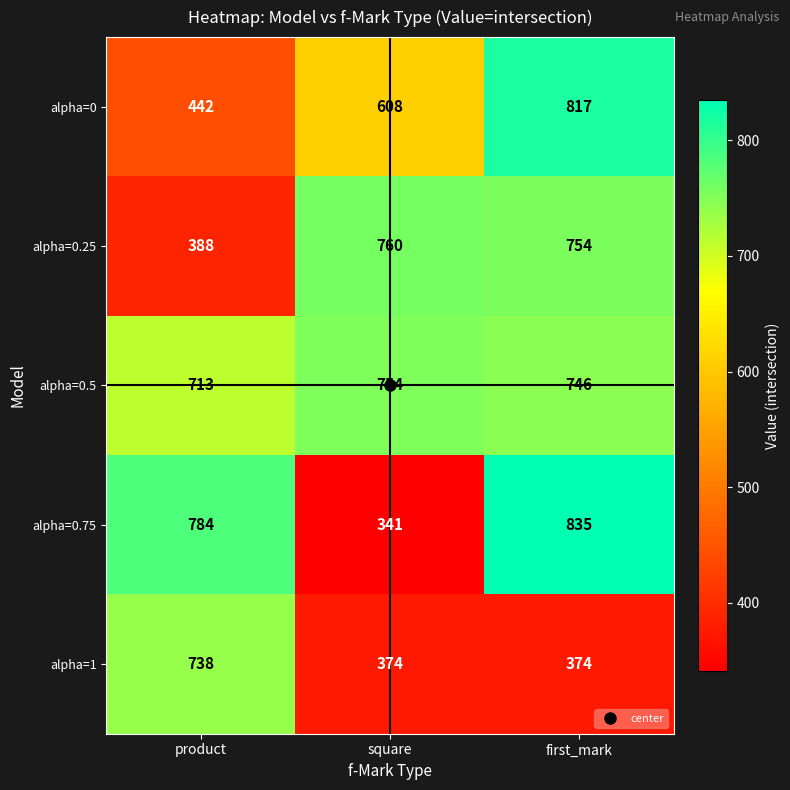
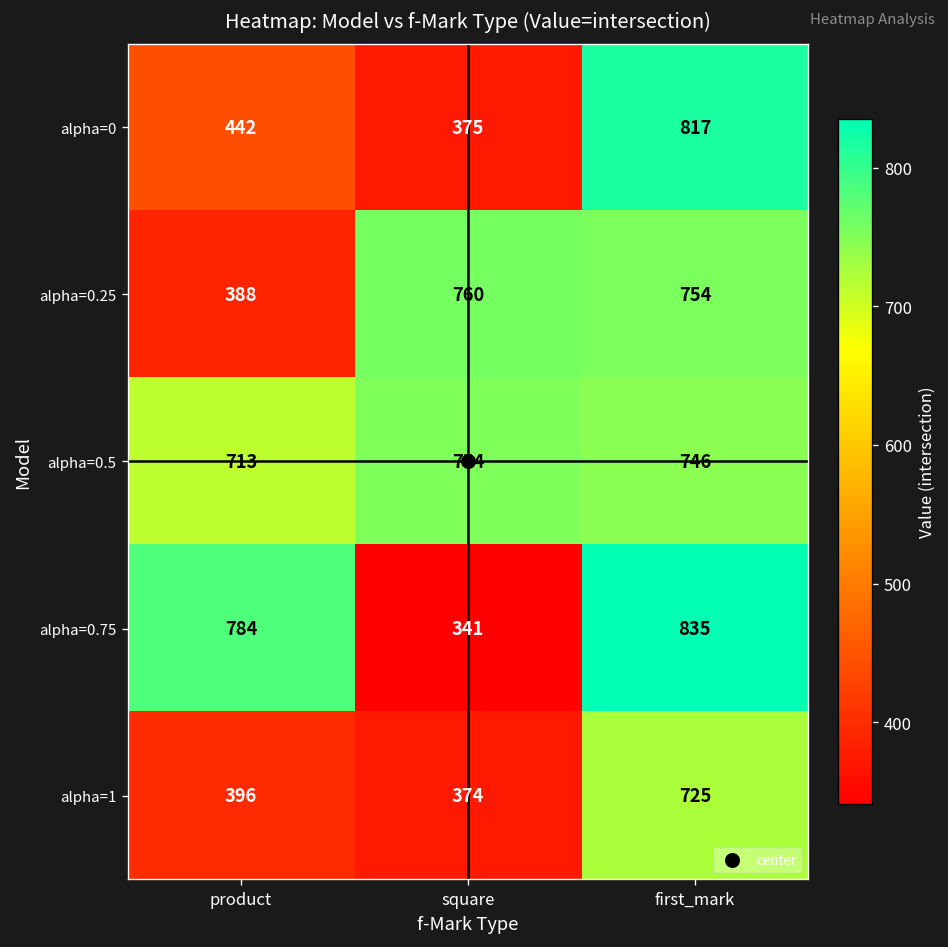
alpha=0, square: 608 -> 375
alpha=1, product: 738 -> 396
alpha=1, first_mark: 374 -> 725
